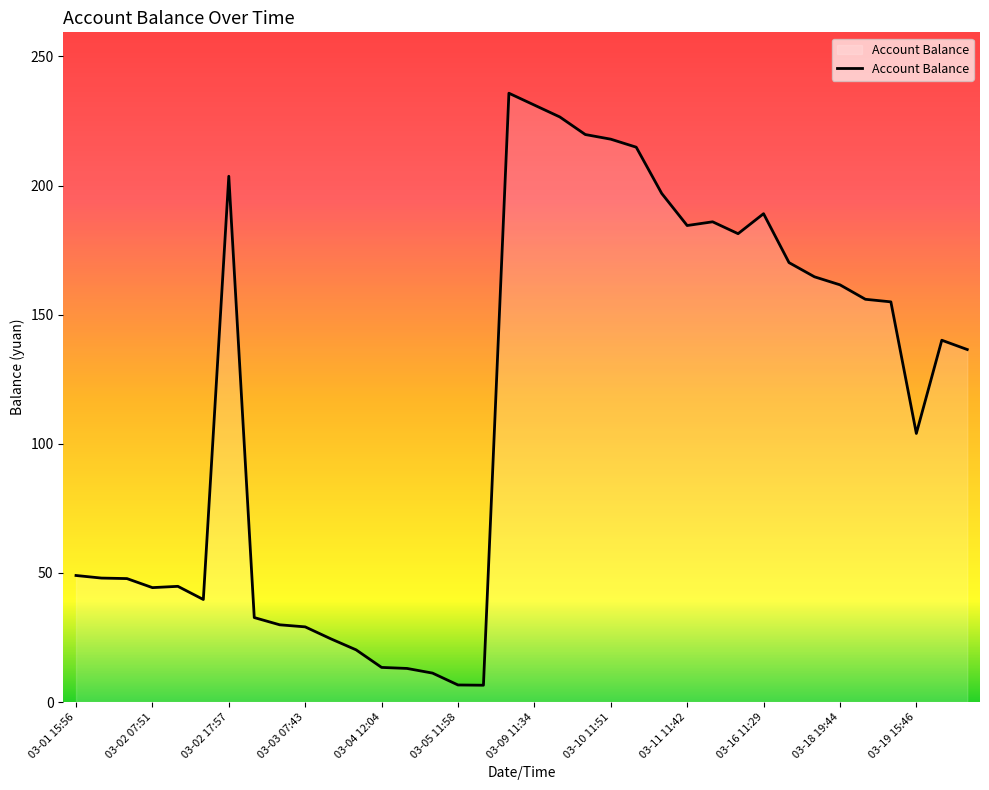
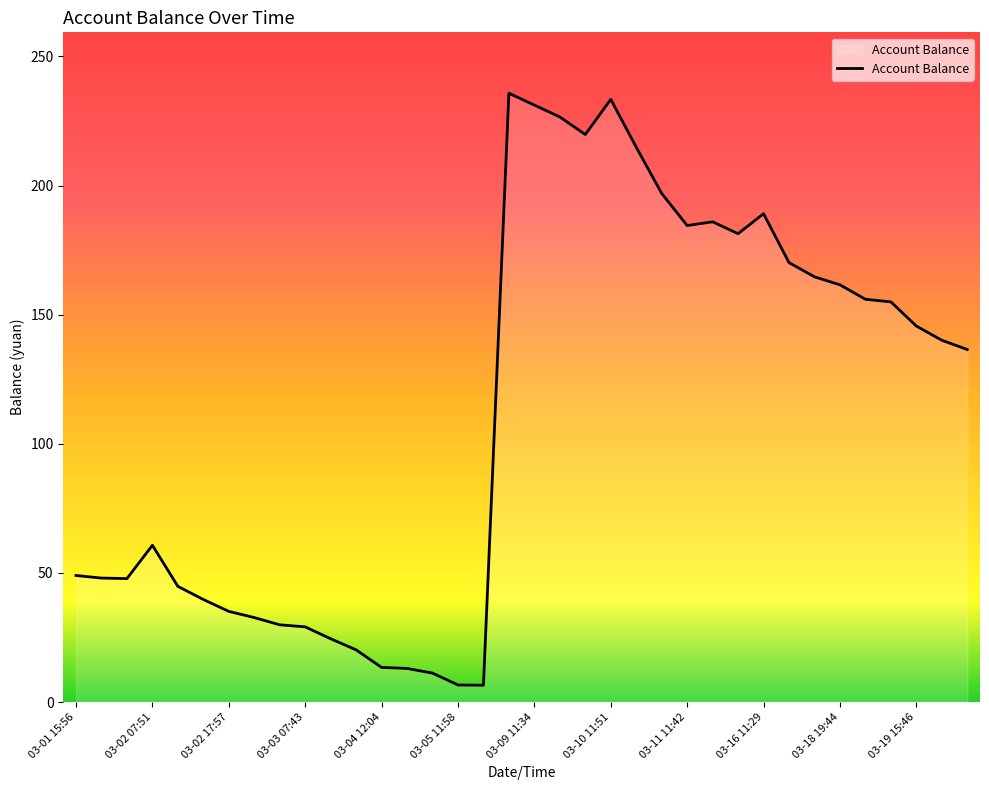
03-02 07:51: 44 -> 61
03-02 17:57: 204 -> 35
03-10 11:51: 218 -> 233
03-19 15:46: 104 -> 146
